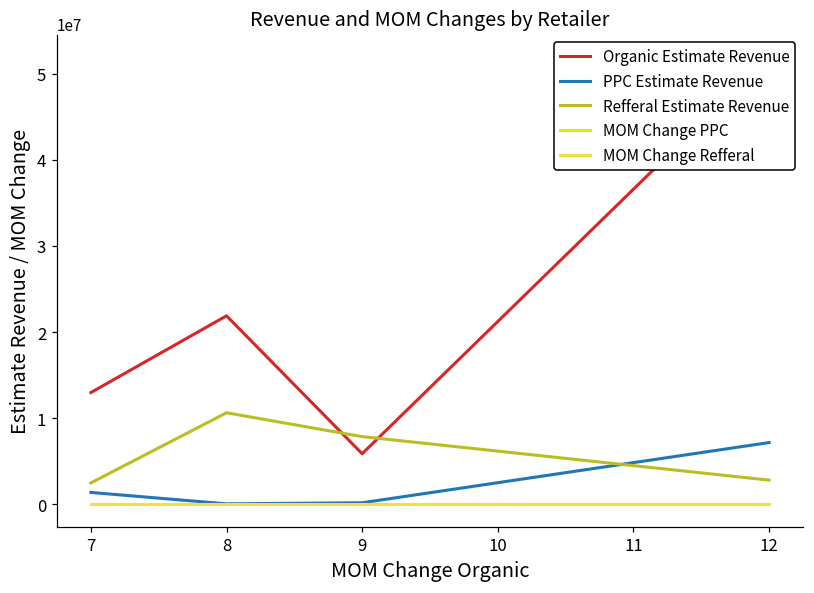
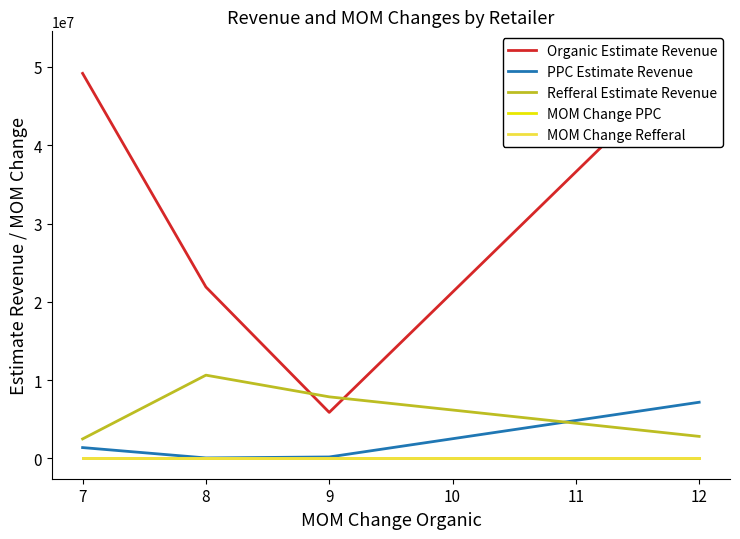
Organic Estimate Revenue, 7: 13000000 -> 49000000
